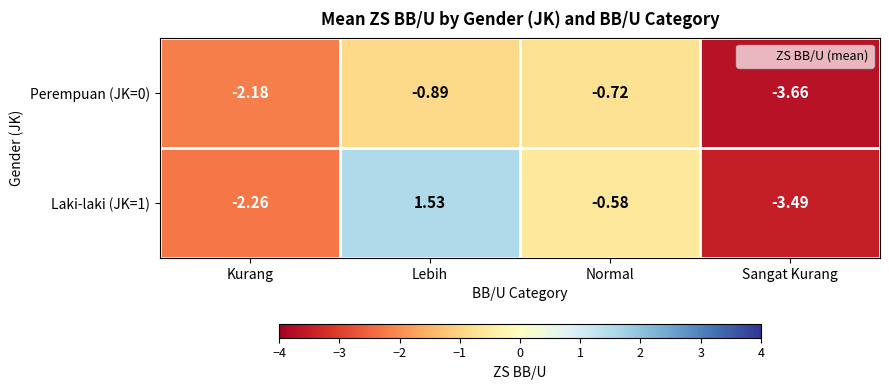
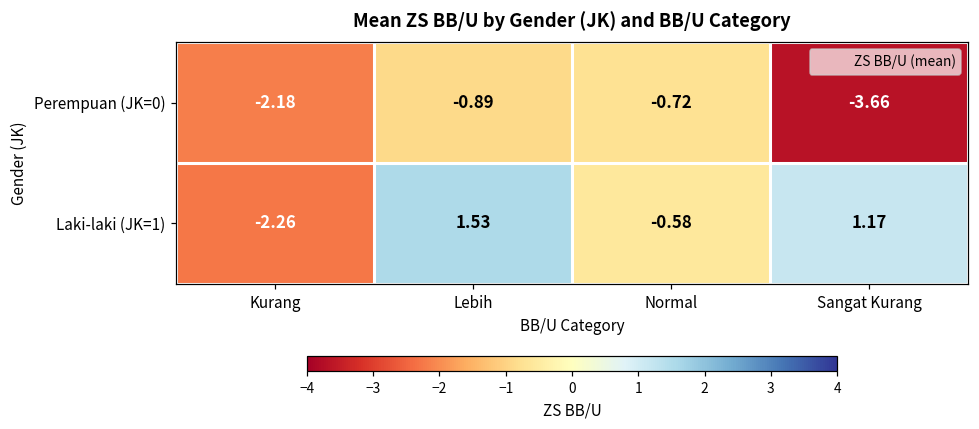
Laki-laki (JK=1), Sangat Kurang: -3.49 -> 1.17
